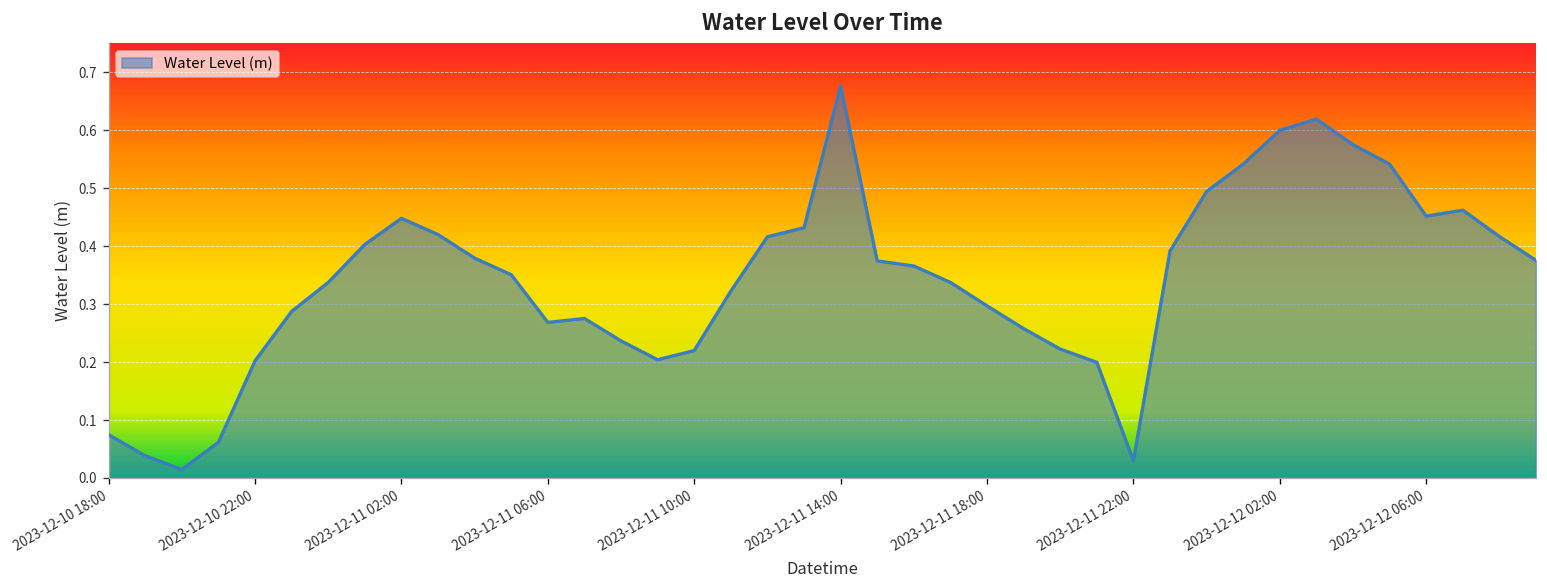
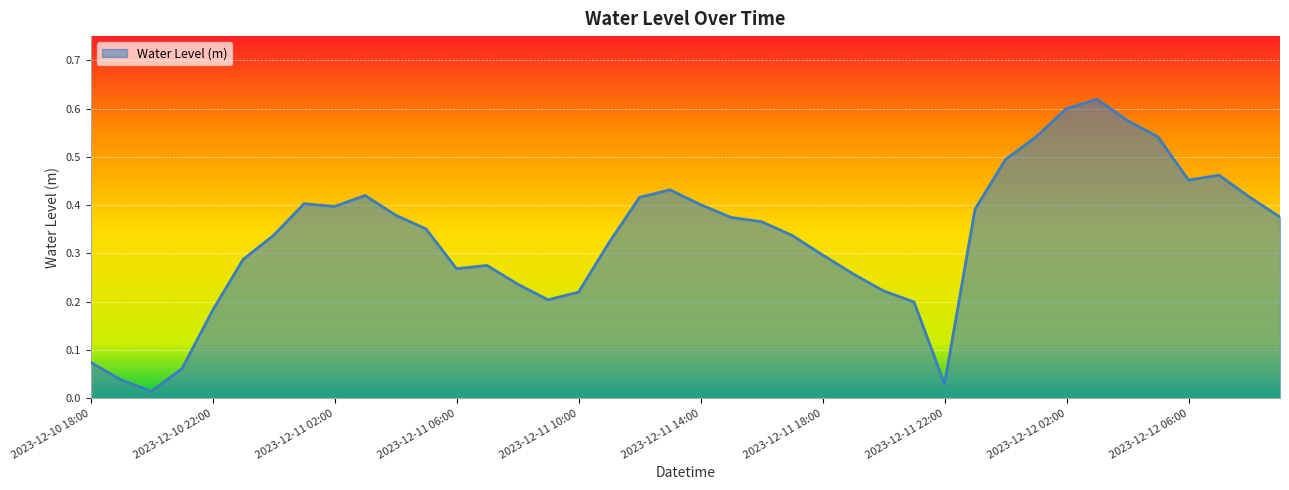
Water Level (m), 2023-12-10 22:00: 0.20 -> 0.18
Water Level (m), 2023-12-11 02:00: 0.45 -> 0.40
Water Level (m), 2023-12-11 14:00: 0.68 -> 0.40
